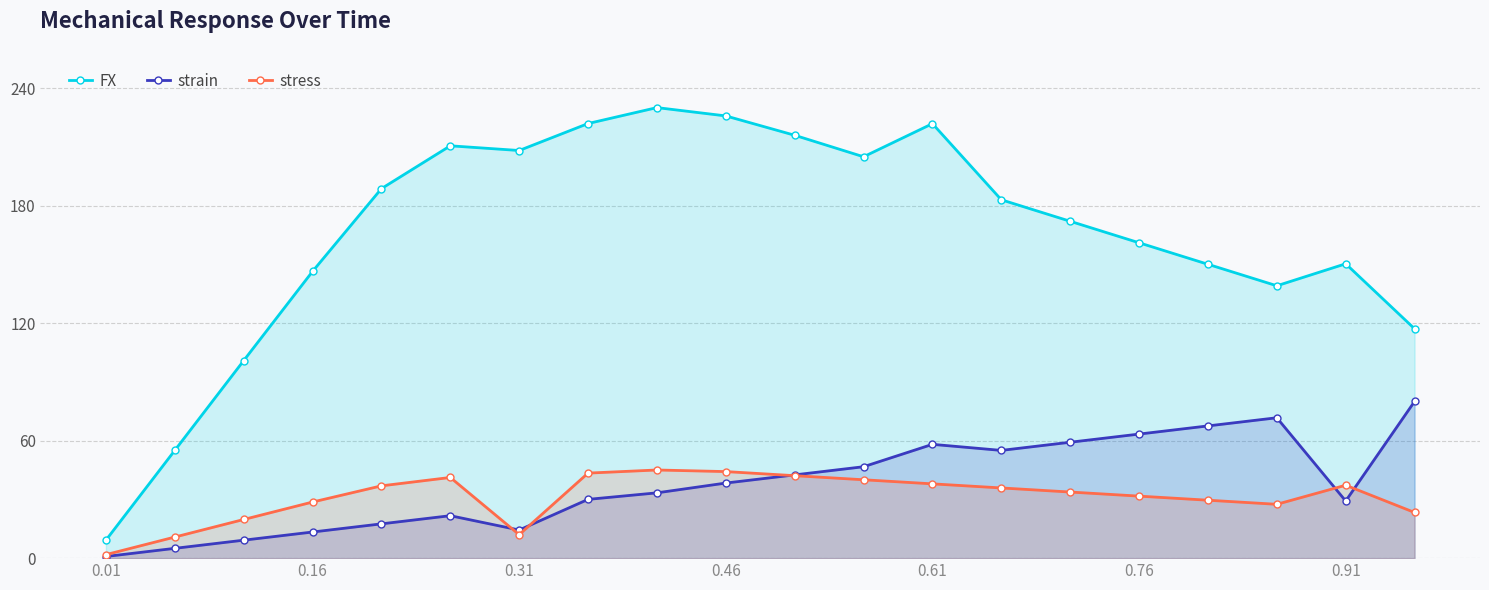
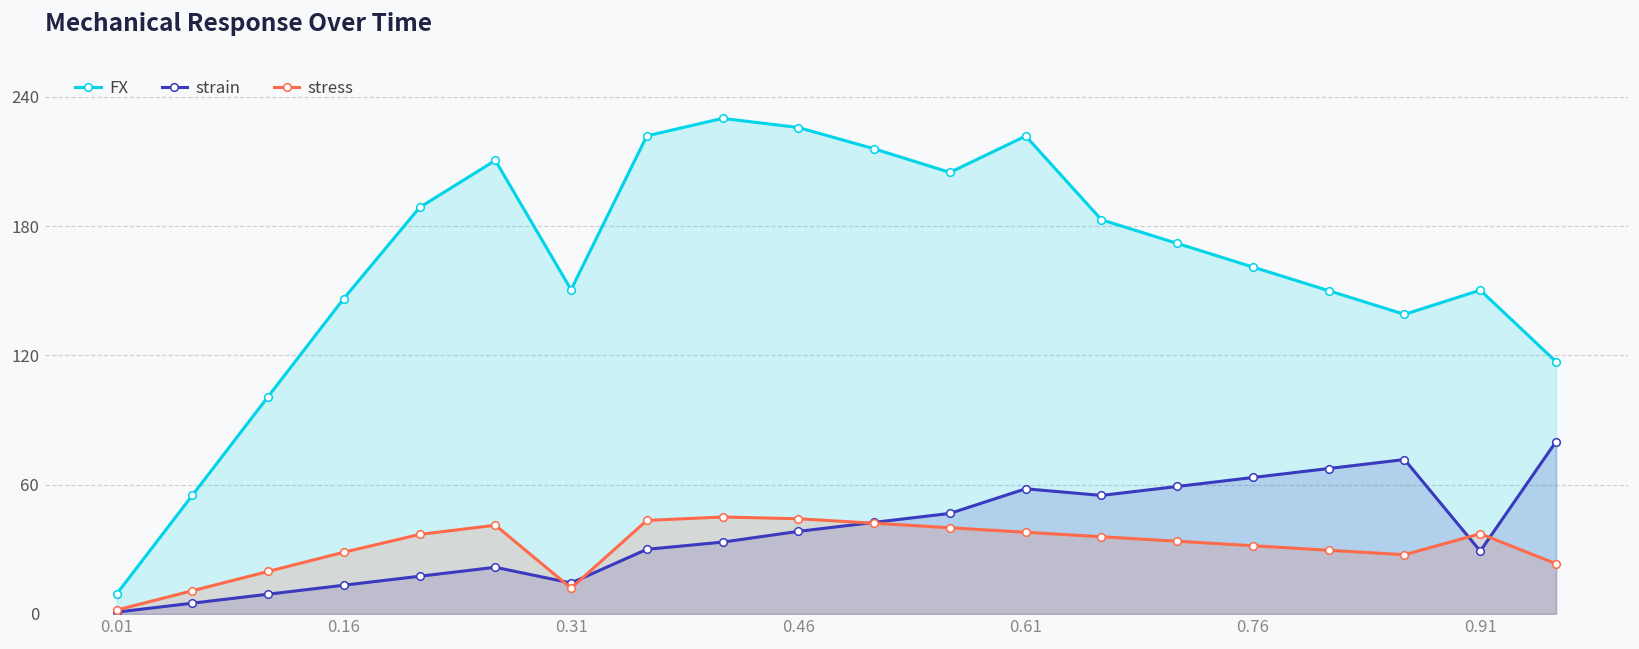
FX, 0.31: 208 -> 151
